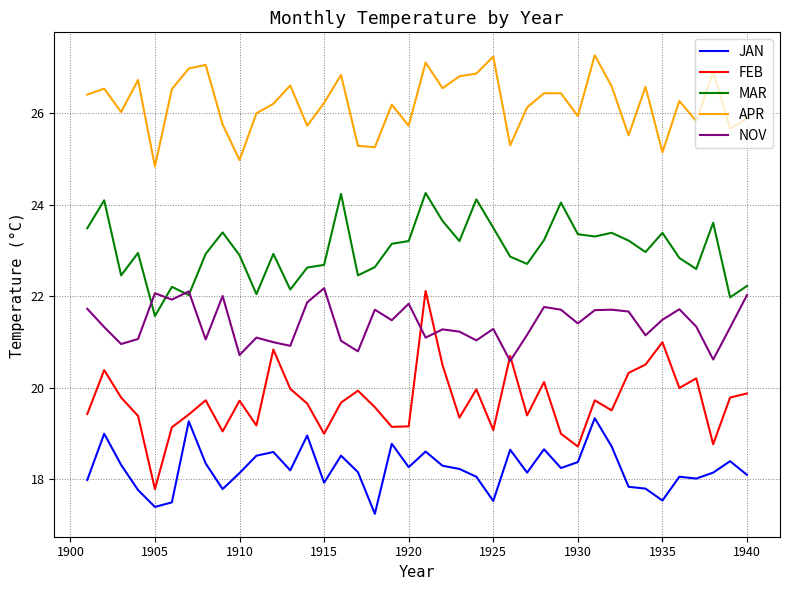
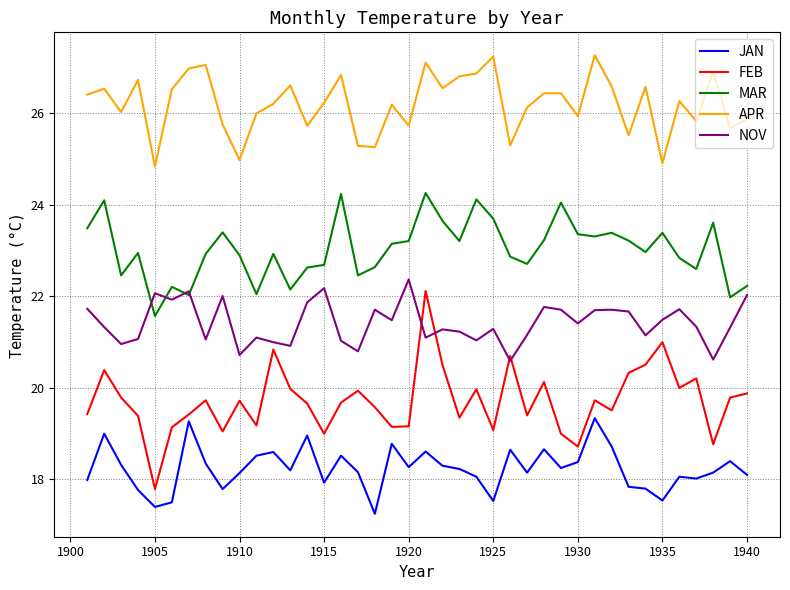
NOV, 1920: 21.8 -> 22.4
MAR, 1925: 23.5 -> 23.7
APR, 1935: 25.2 -> 24.9
